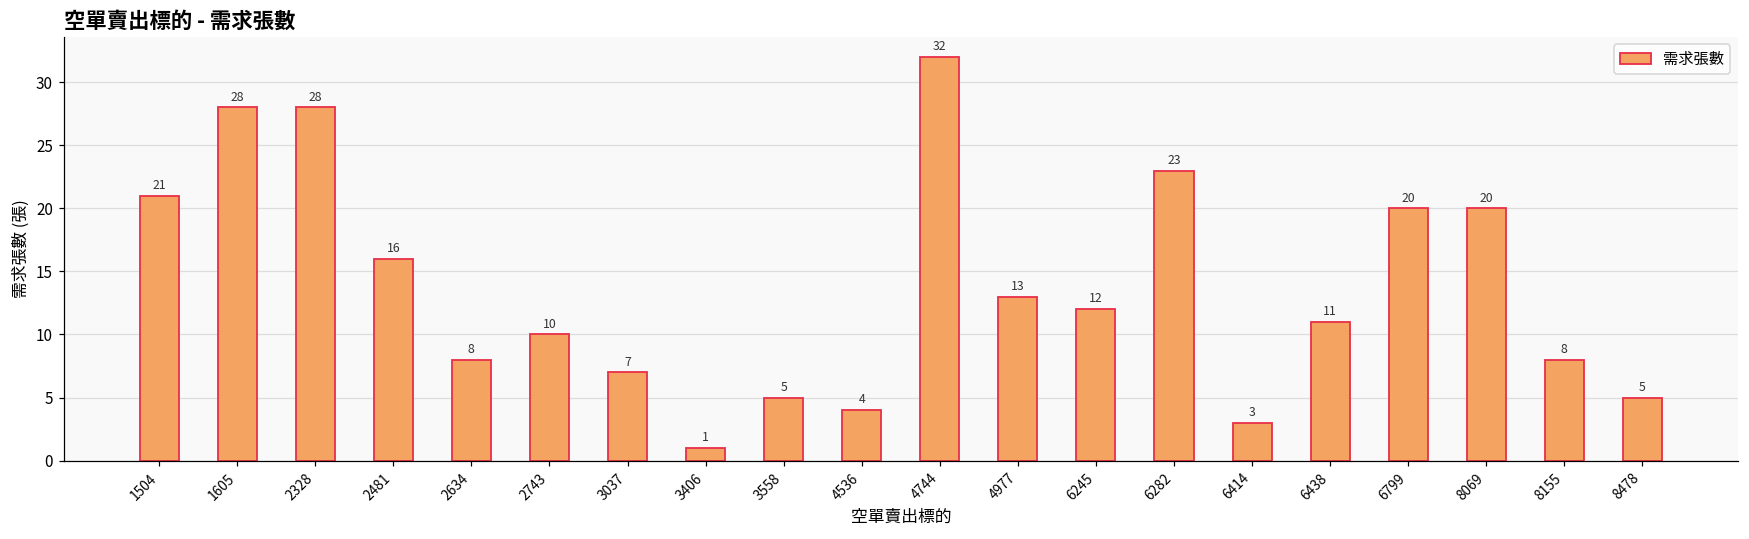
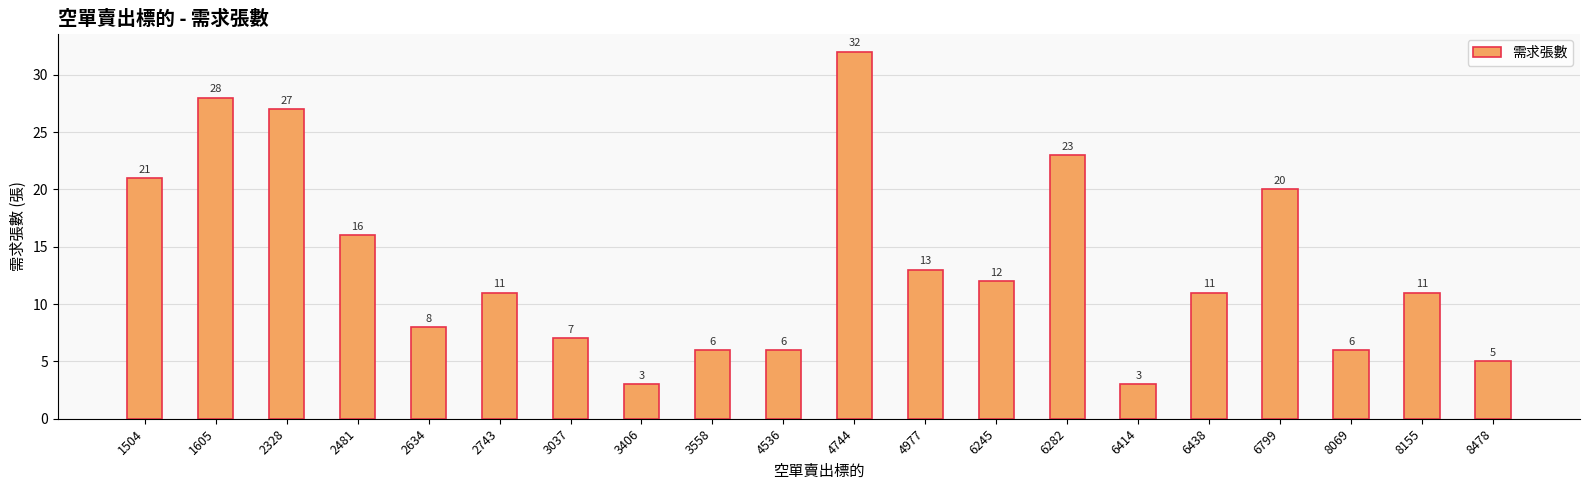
2328: 28 -> 27
2743: 10 -> 11
3406: 1 -> 3
3558: 5 -> 6
4536: 4 -> 6
8069: 20 -> 6
8155: 8 -> 11
